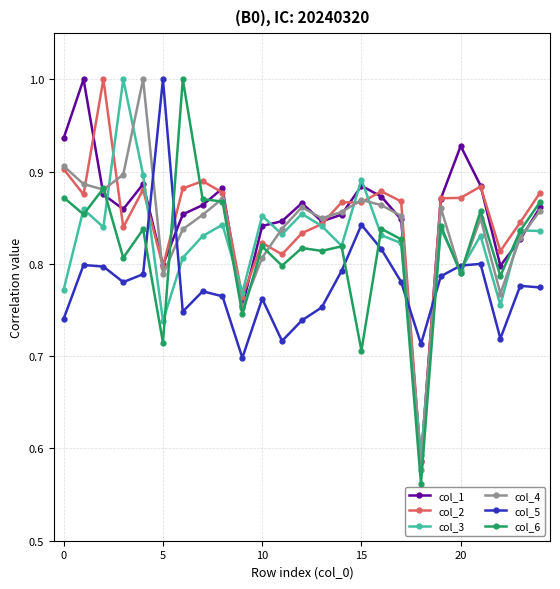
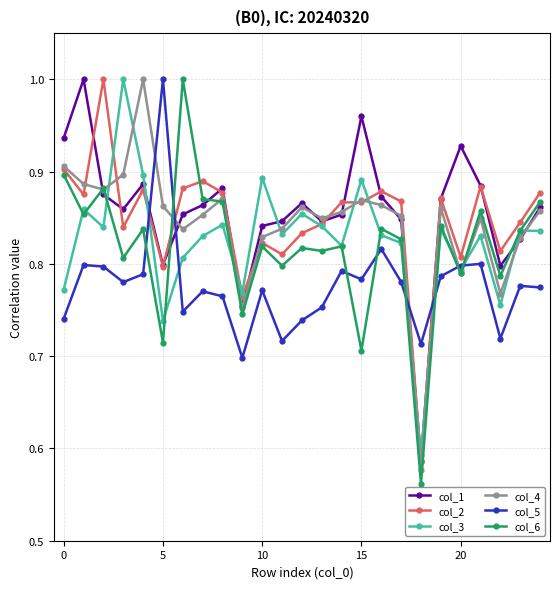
col_6, 0: 0.87 -> 0.90
col_4, 5: 0.79 -> 0.86
col_3, 10: 0.85 -> 0.89
col_4, 10: 0.81 -> 0.83
col_5, 10: 0.76 -> 0.77
col_1, 15: 0.88 -> 0.96
col_5, 15: 0.84 -> 0.78
col_2, 20: 0.87 -> 0.81
